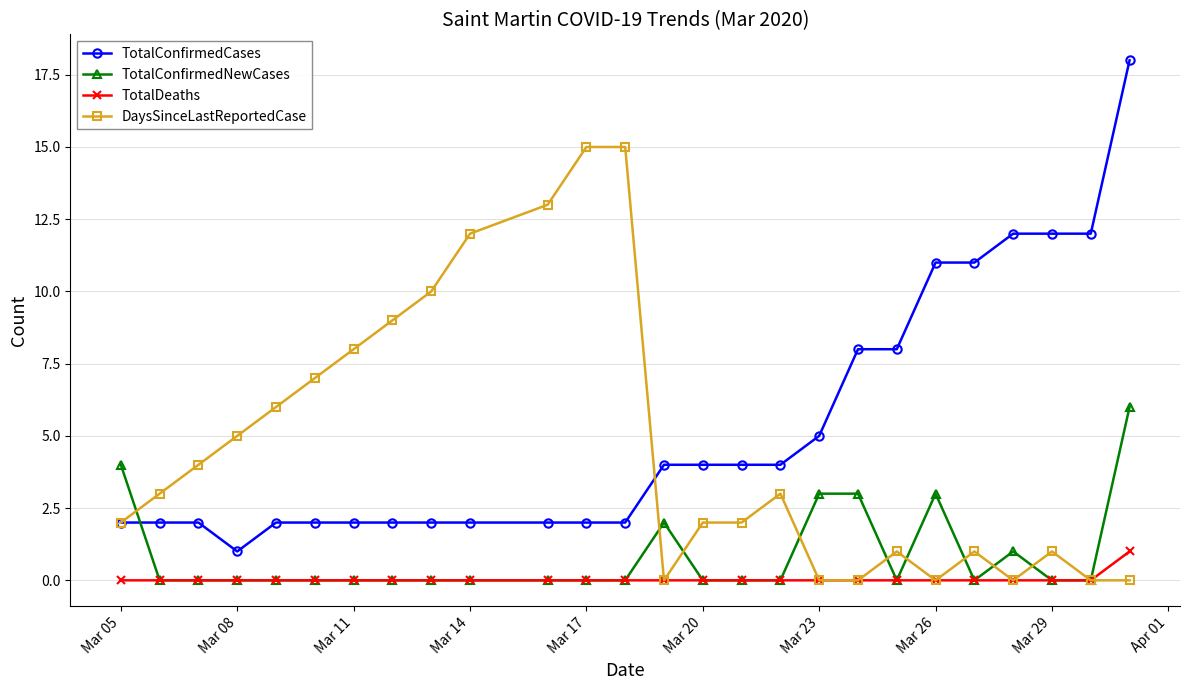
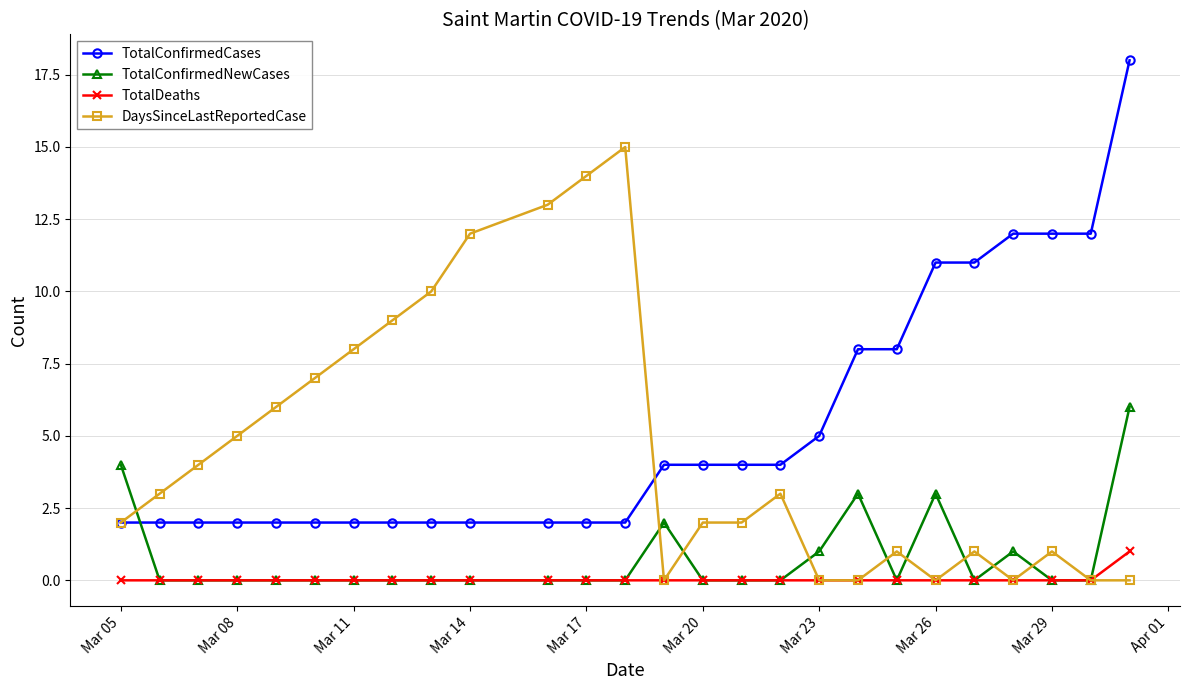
TotalConfirmedCases, Mar 08: 1 -> 2
DaysSinceLastReportedCase, Mar 17: 15 -> 14
TotalConfirmedNewCases, Mar 23: 3 -> 1
